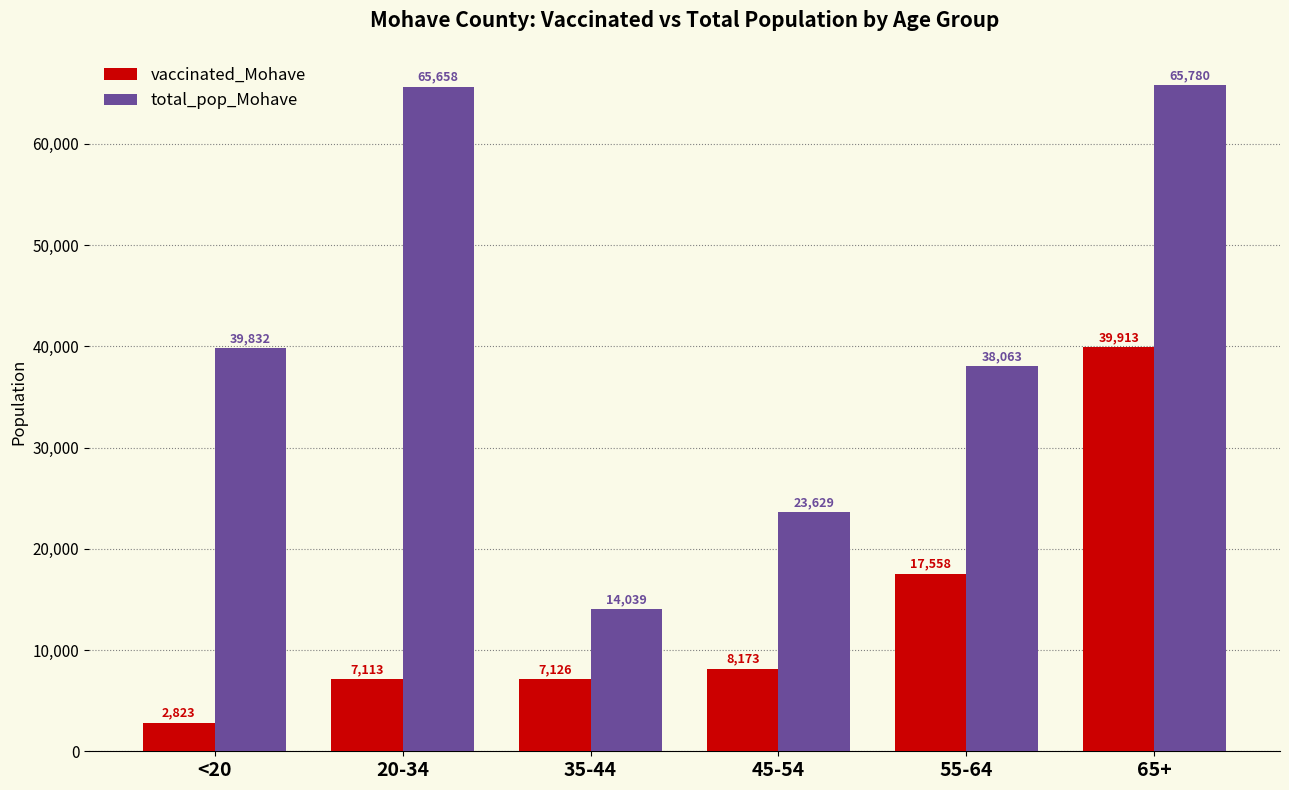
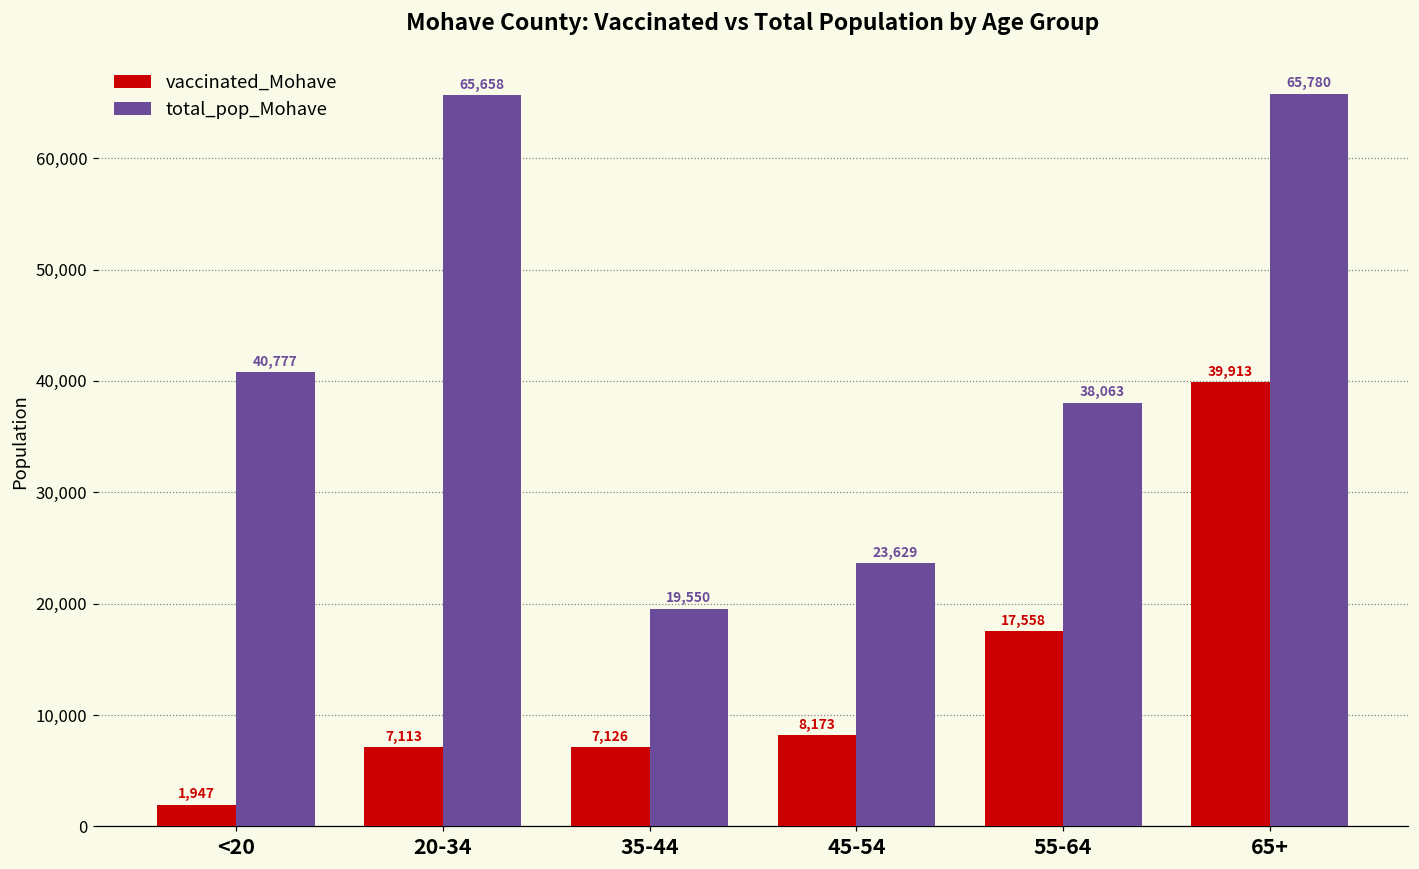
vaccinated_Mohave, <20: 2,823 -> 1,947
total_pop_Mohave, <20: 39,832 -> 40,777
total_pop_Mohave, 35-44: 14,039 -> 19,550
